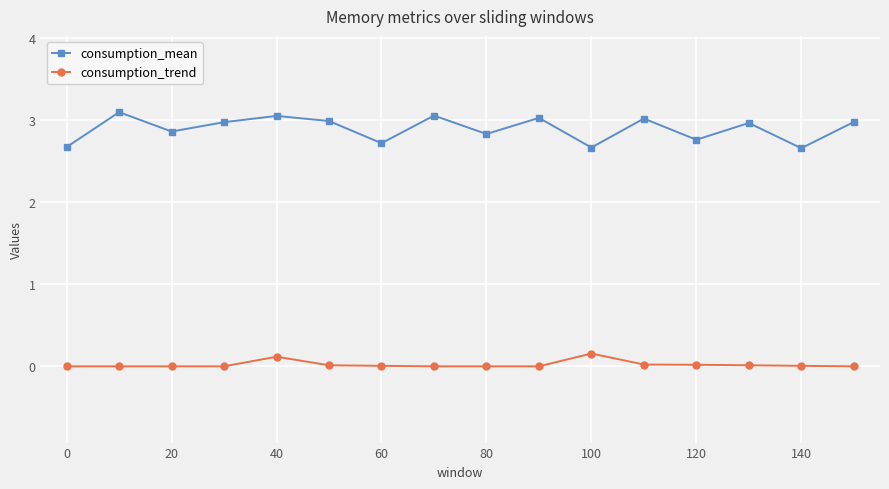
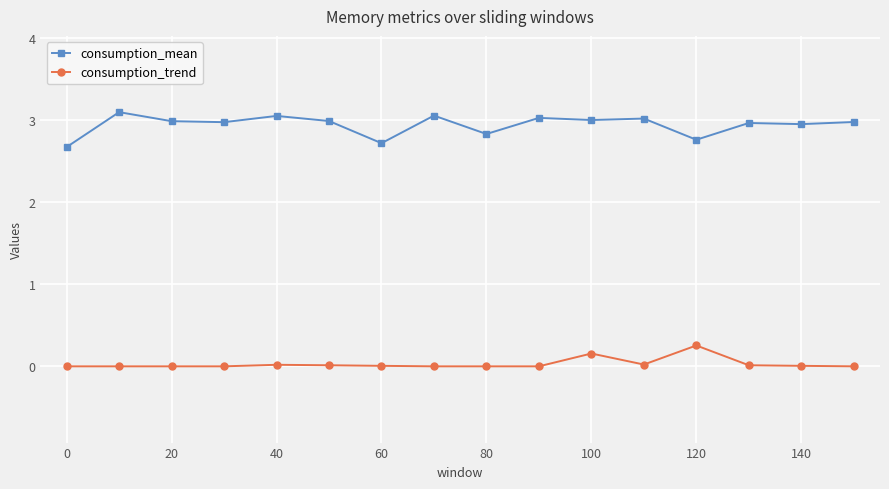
consumption_mean, 20: 2.9 -> 3.0
consumption_trend, 40: 0.1 -> 0.0
consumption_mean, 100: 2.7 -> 3.0
consumption_trend, 120: 0.0 -> 0.3
consumption_mean, 140: 2.7 -> 2.9
